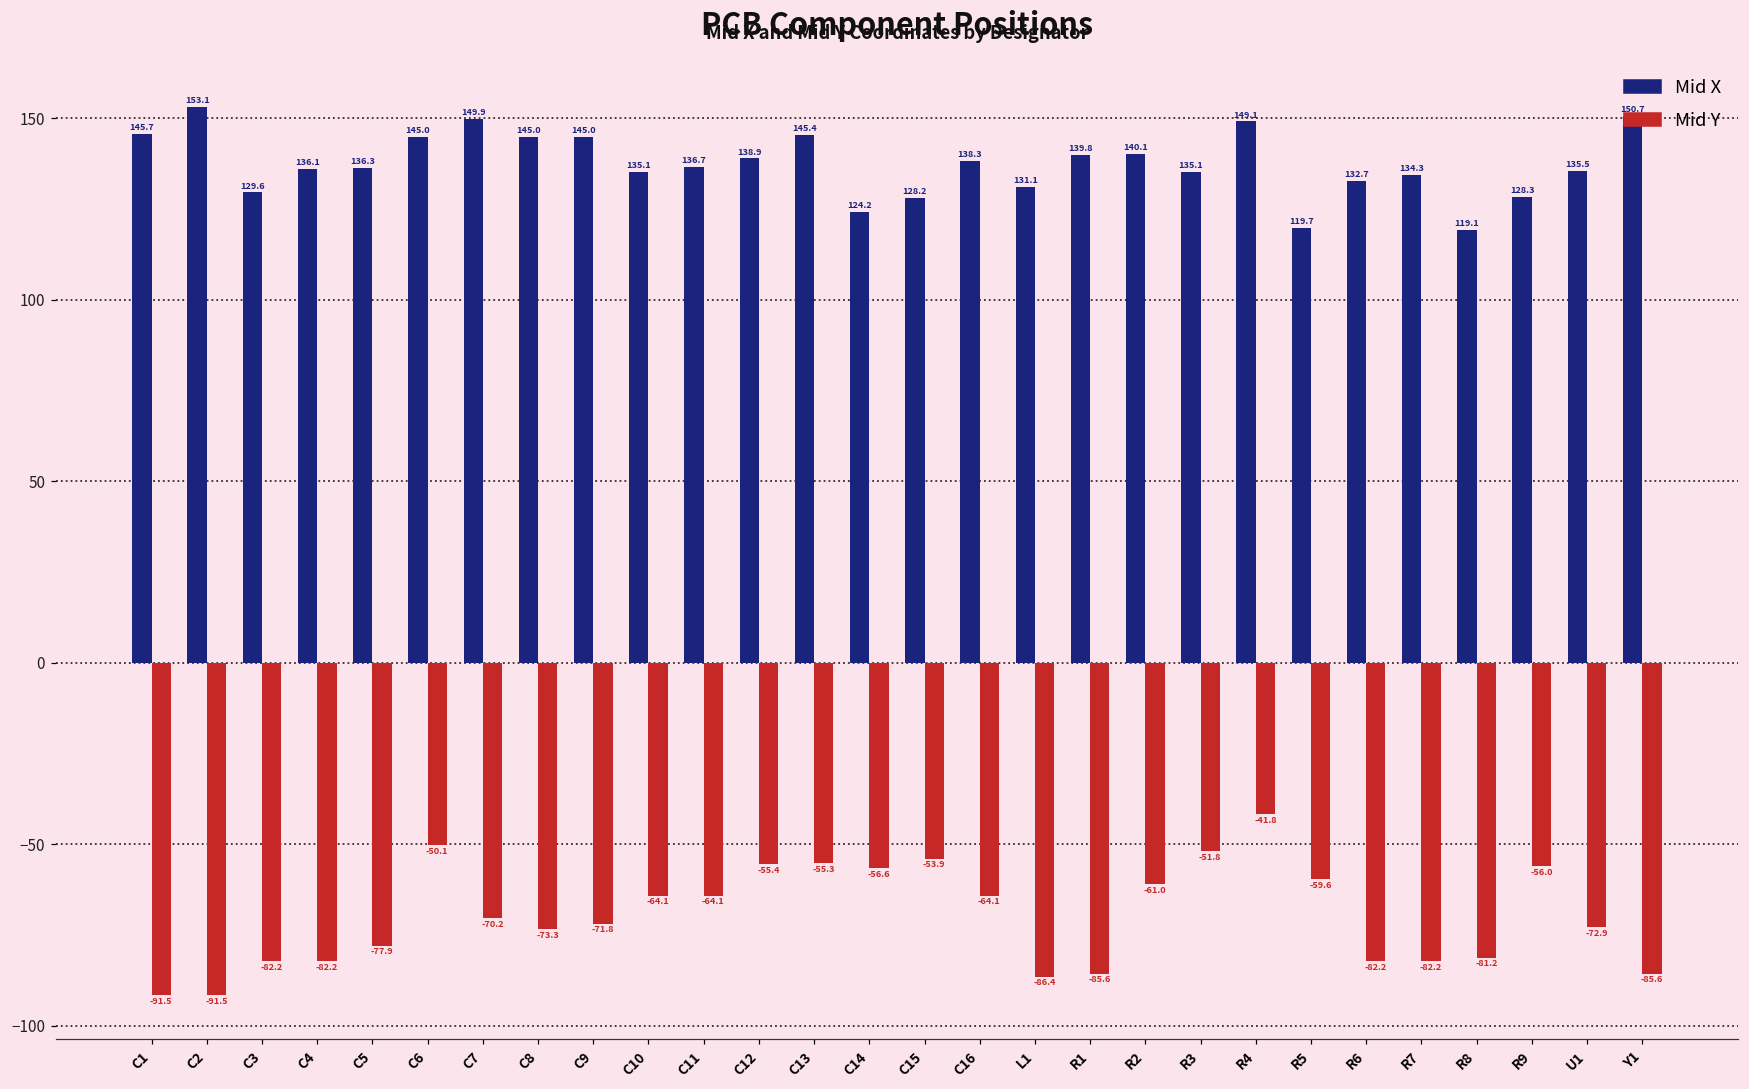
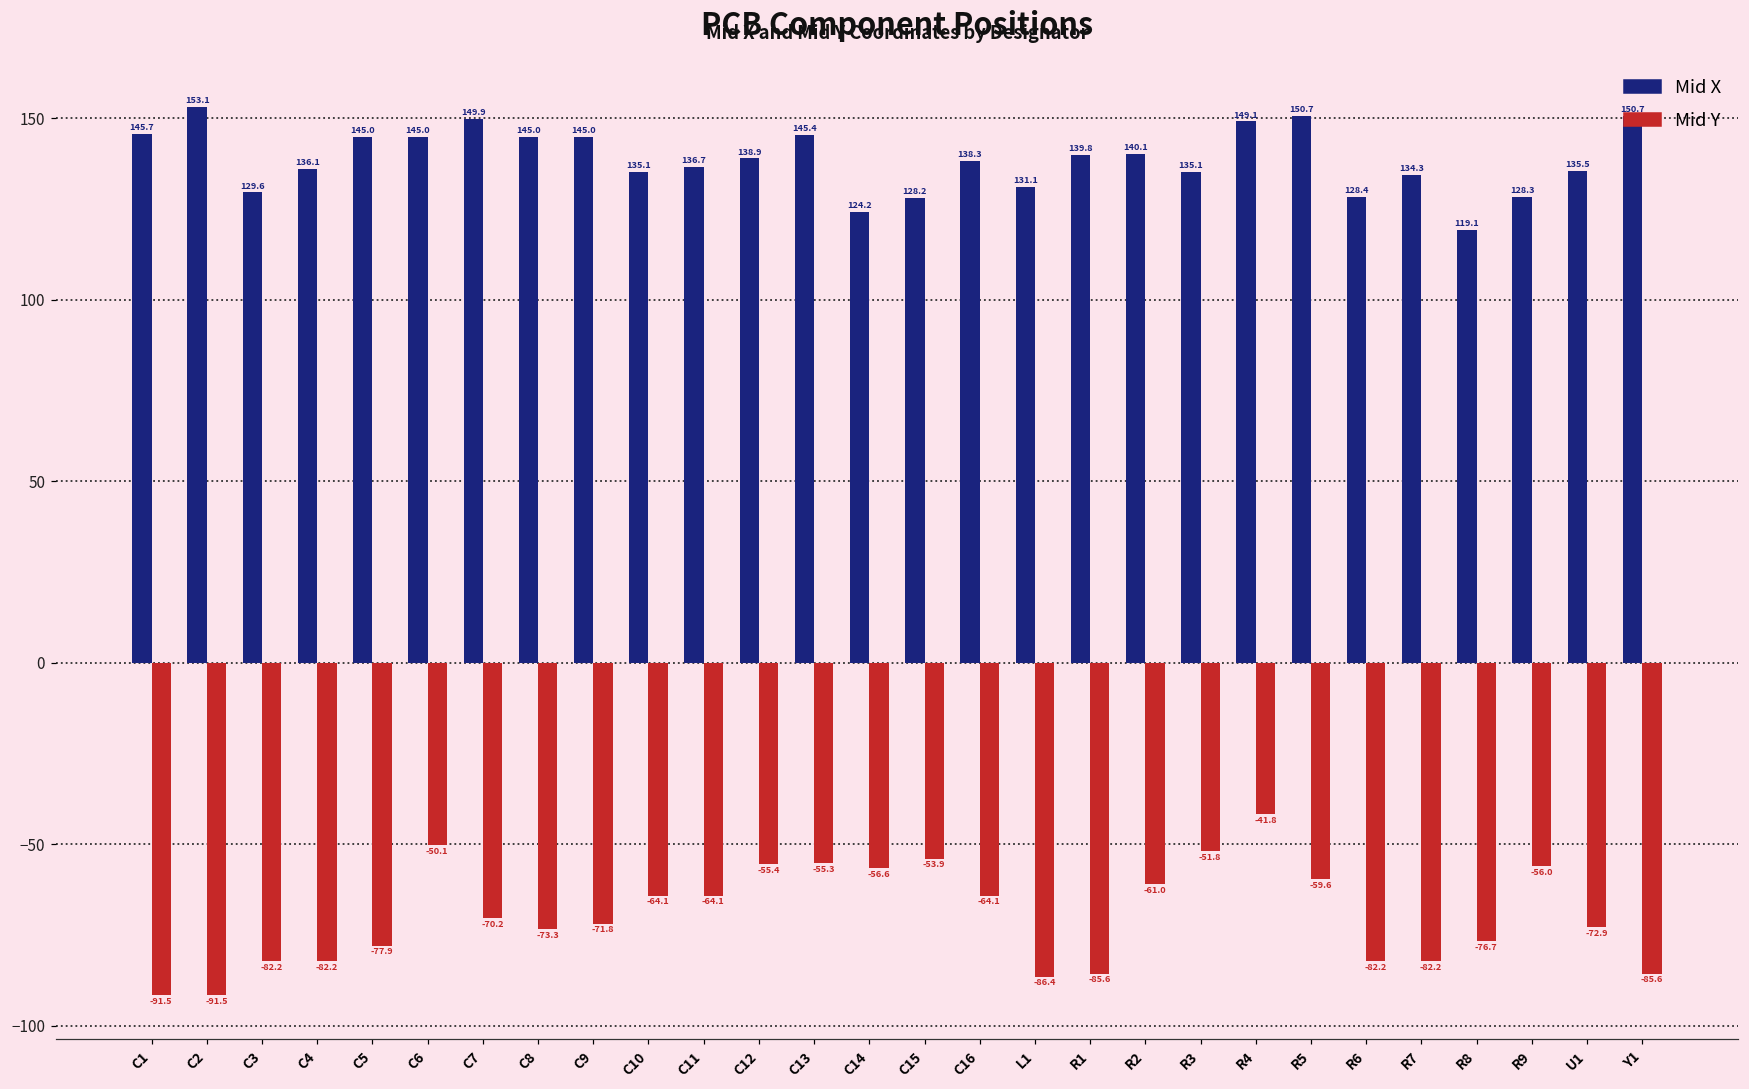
Mid X, C5: 136.3 -> 145.0
Mid X, R5: 119.7 -> 150.7
Mid X, R6: 132.7 -> 128.4
Mid Y, R8: -81.2 -> -76.7
